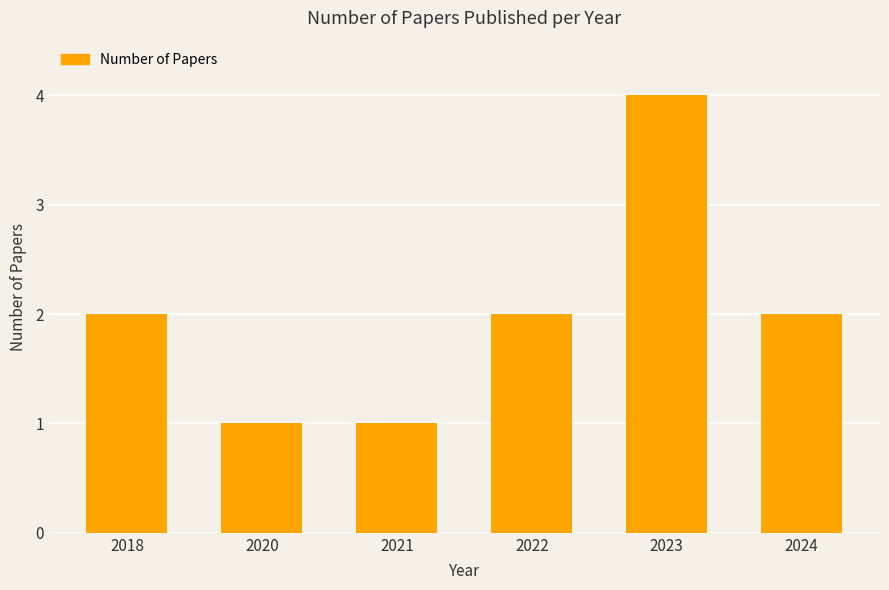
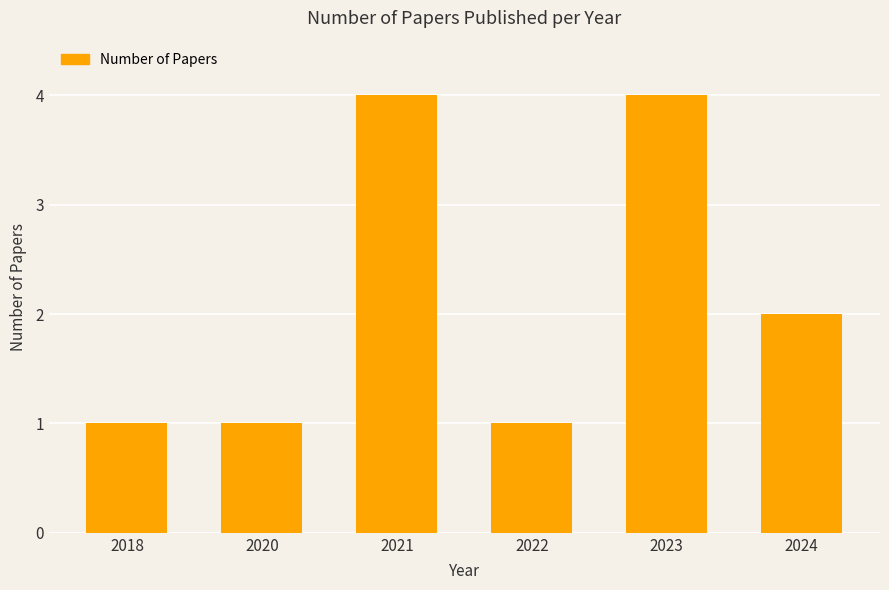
2018: 2 -> 1
2021: 1 -> 4
2022: 2 -> 1
